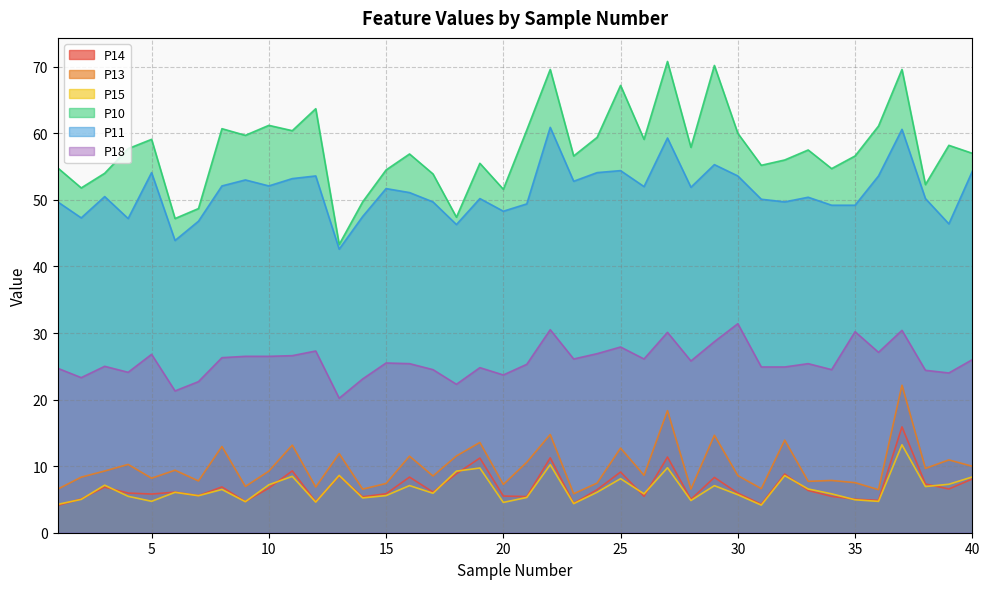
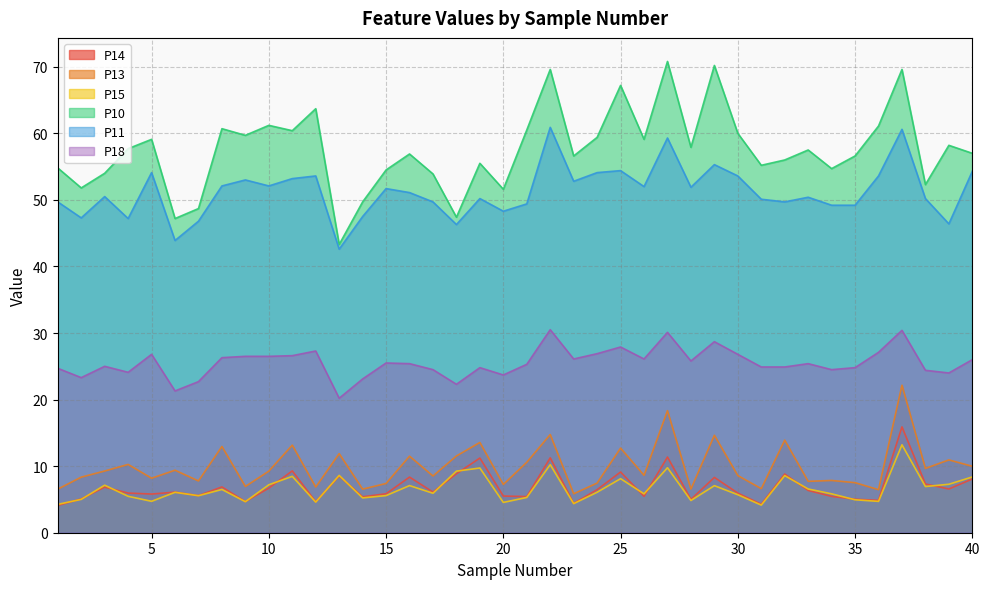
P18, 30: 31 -> 27
P18, 35: 30 -> 25
